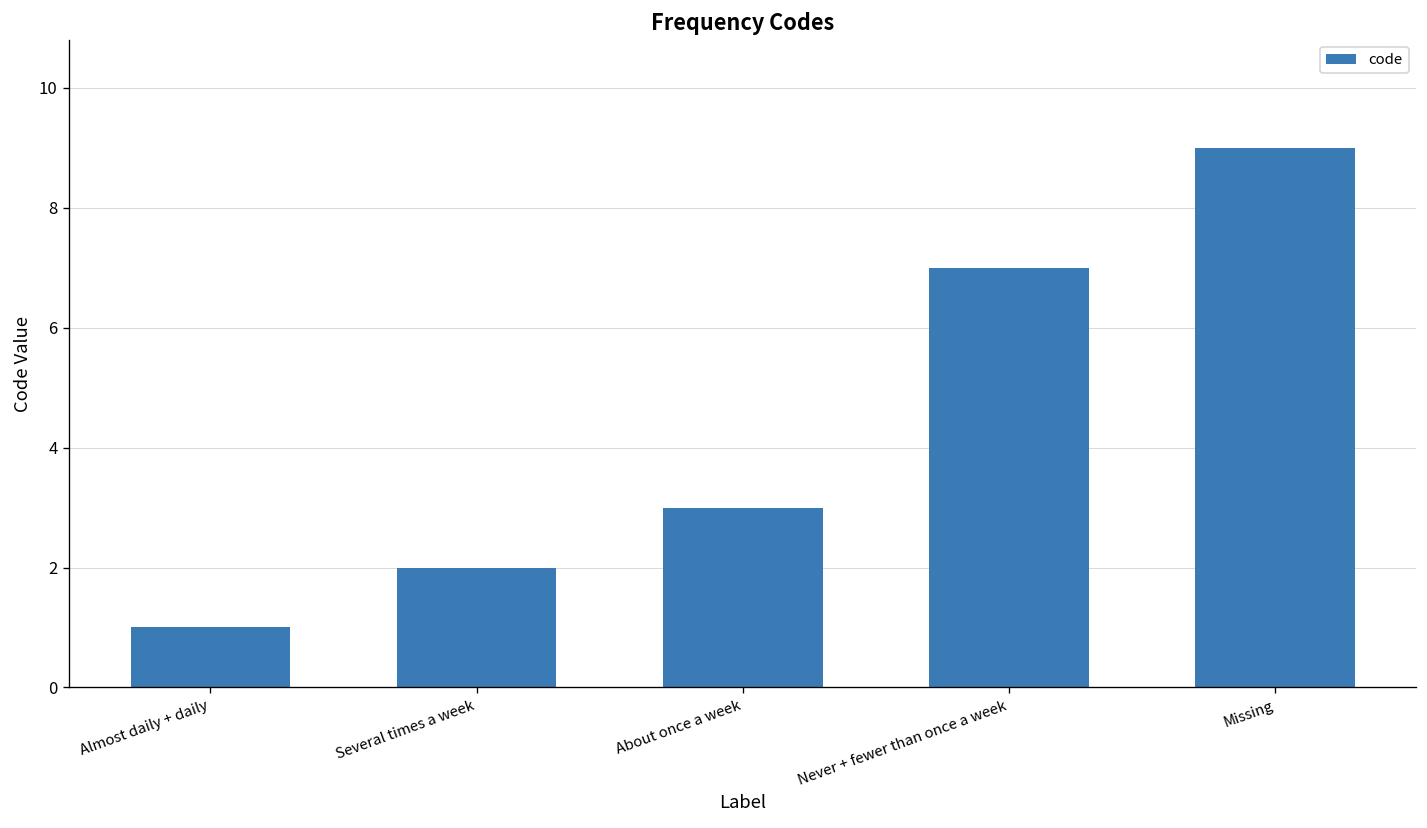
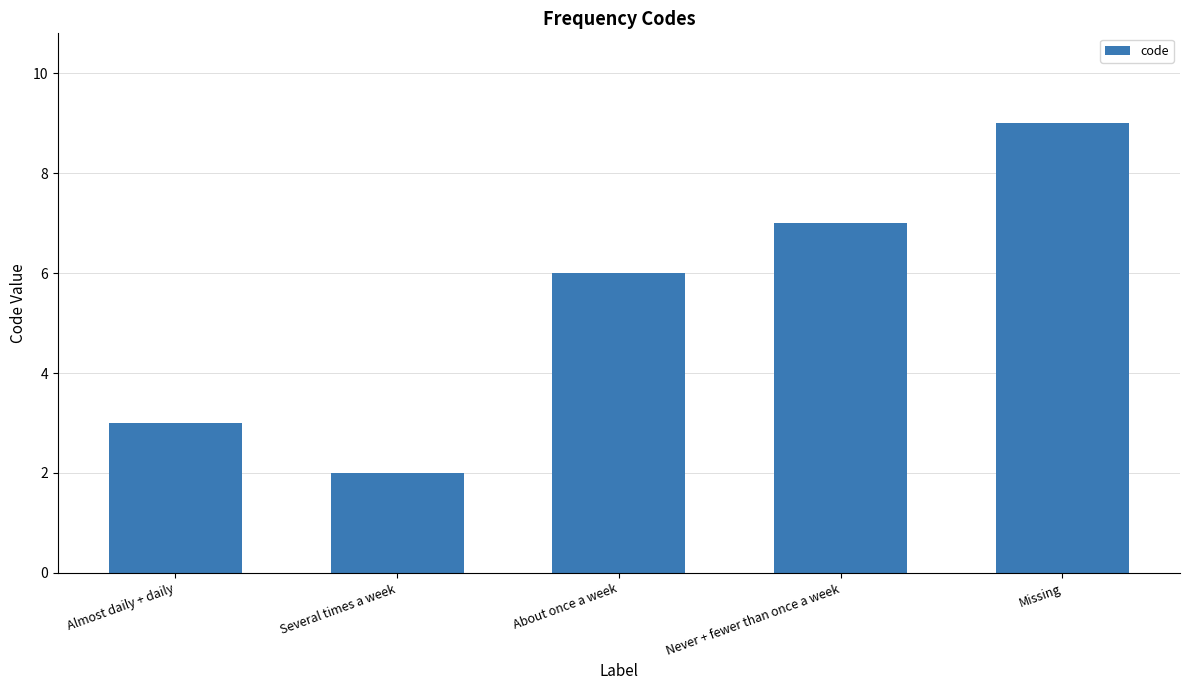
Almost daily + daily: 1 -> 3
About once a week: 3 -> 6
